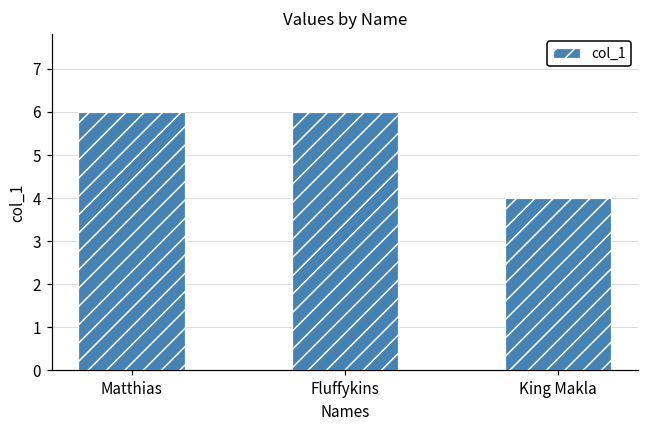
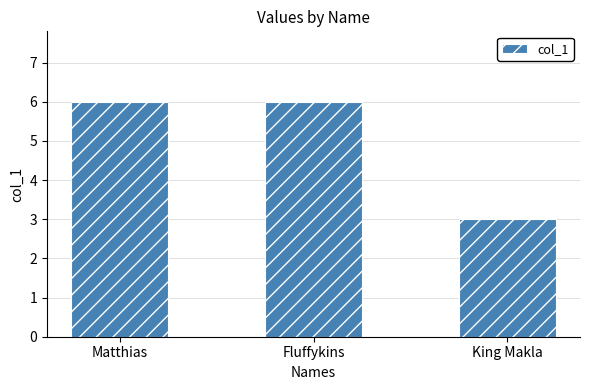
King Makla: 4 -> 3
